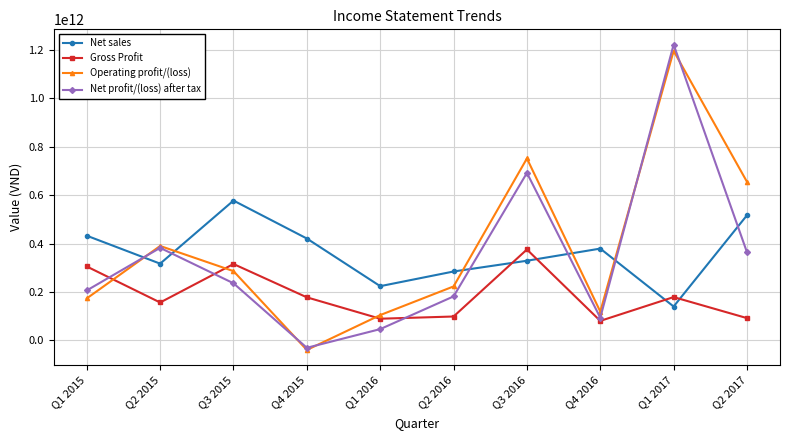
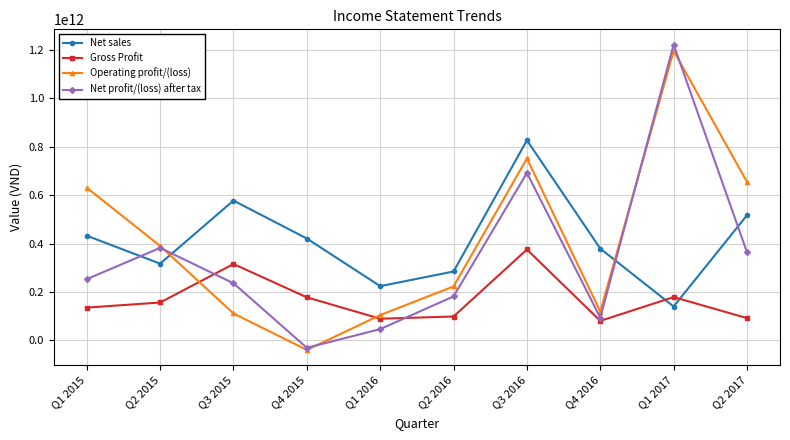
Gross Profit, Q1 2015: 310000000000 -> 140000000000
Operating profit/(loss), Q1 2015: 170000000000 -> 630000000000
Net profit/(loss) after tax, Q1 2015: 210000000000 -> 250000000000
Operating profit/(loss), Q3 2015: 290000000000 -> 110000000000
Net sales, Q3 2016: 330000000000 -> 830000000000
